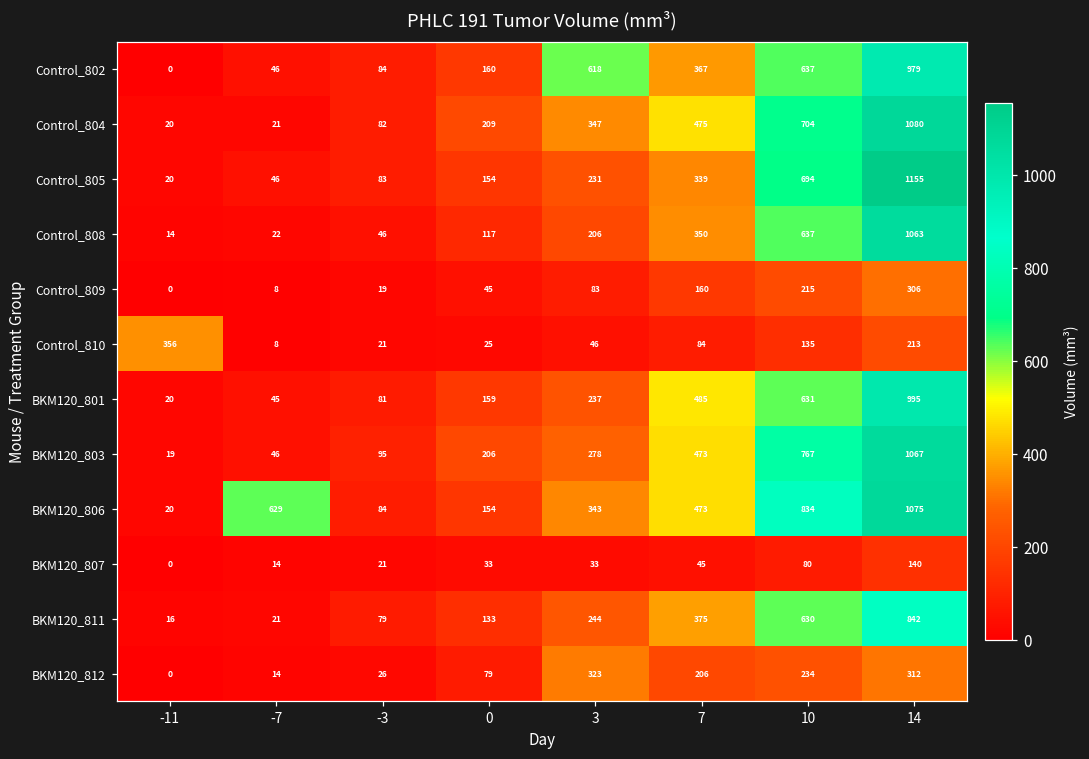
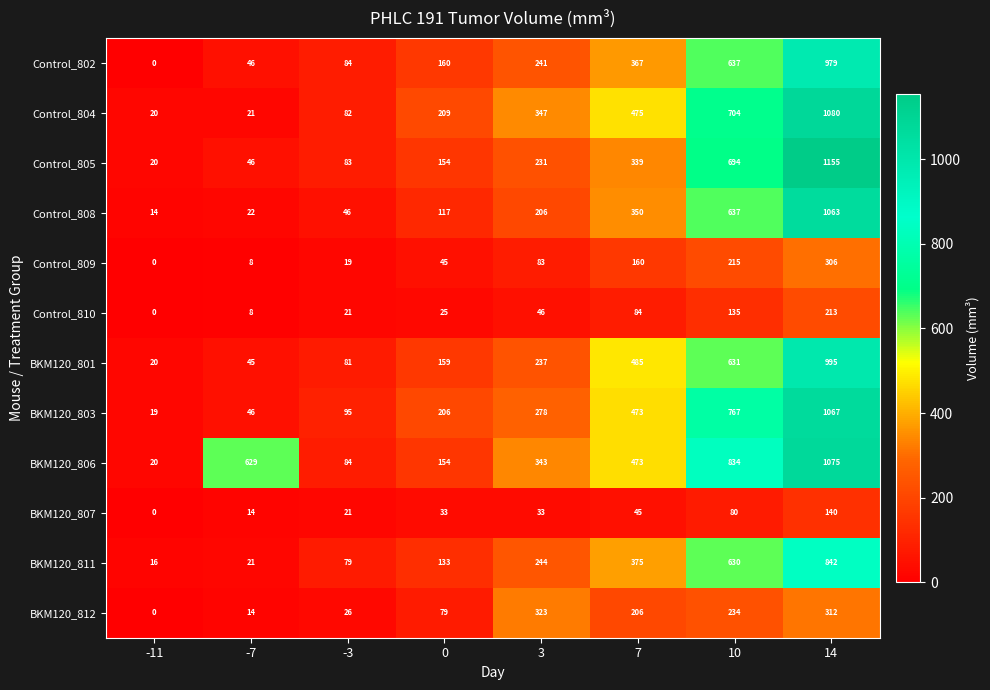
Control_802, 3: 618 -> 241
Control_810, -11: 356 -> 0
